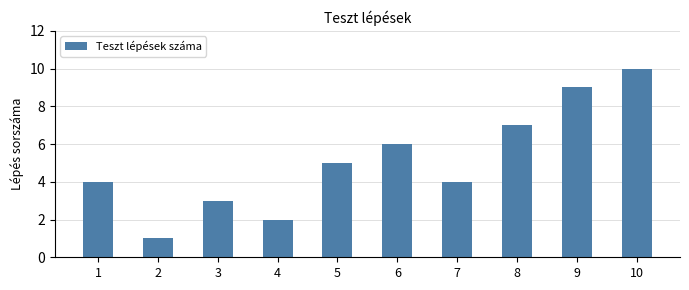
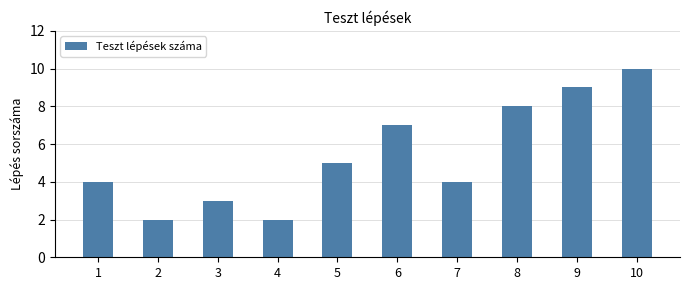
2: 1 -> 2
6: 6 -> 7
8: 7 -> 8
